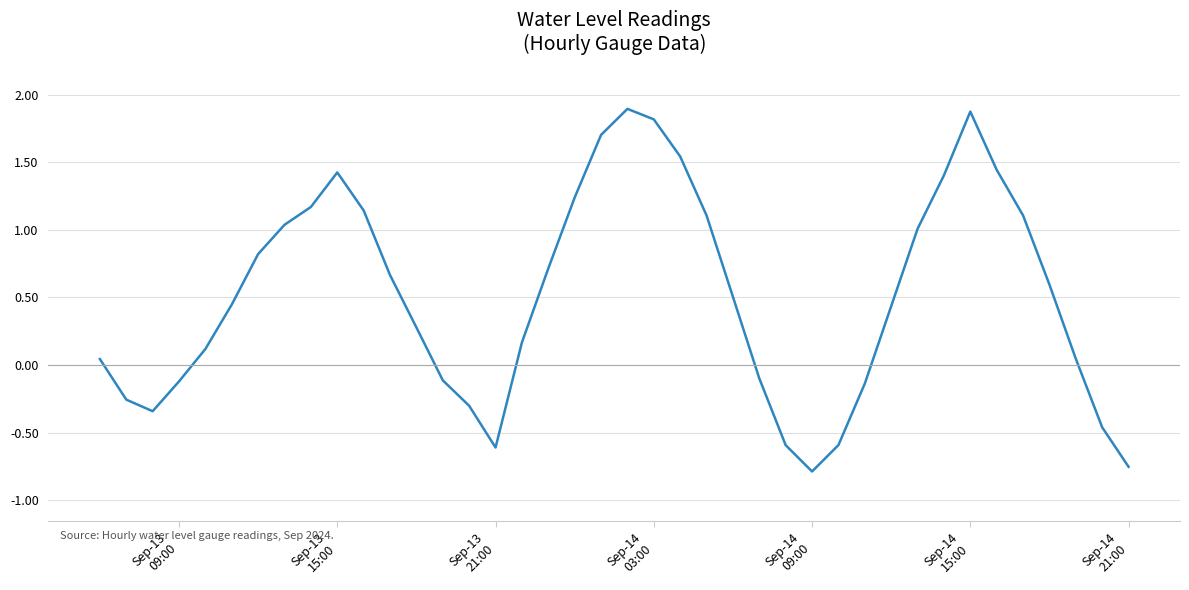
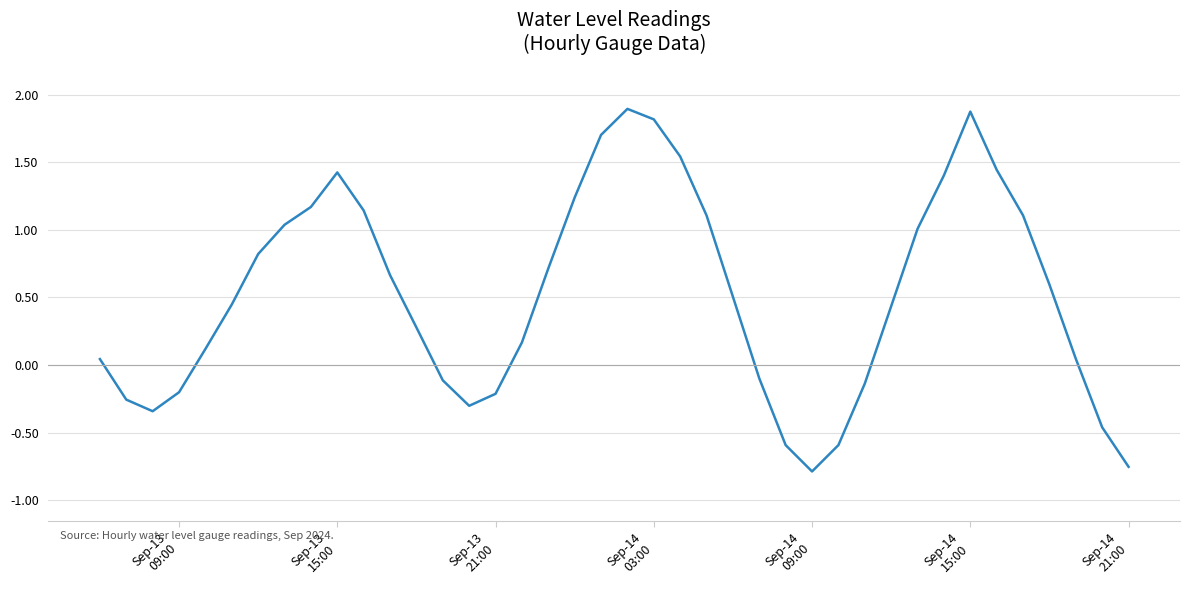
Sep-13 09:00: -0.12 -> -0.20
Sep-13 21:00: -0.61 -> -0.21
